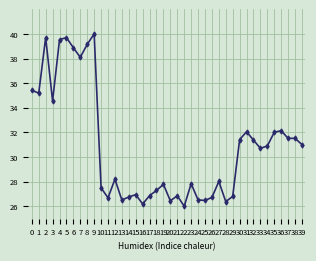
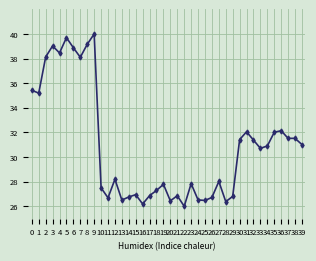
2: 39.7 -> 38.1
3: 34.6 -> 39.0
4: 39.5 -> 38.5
